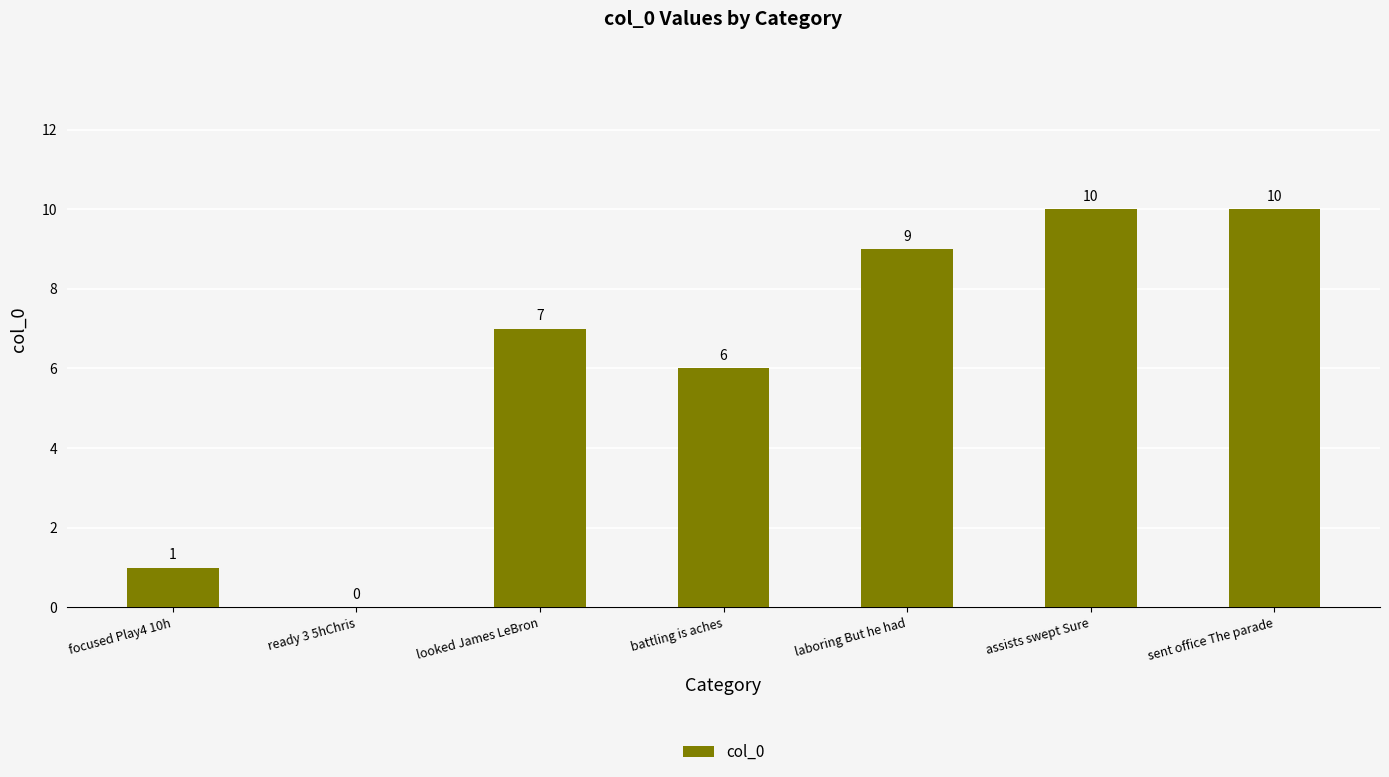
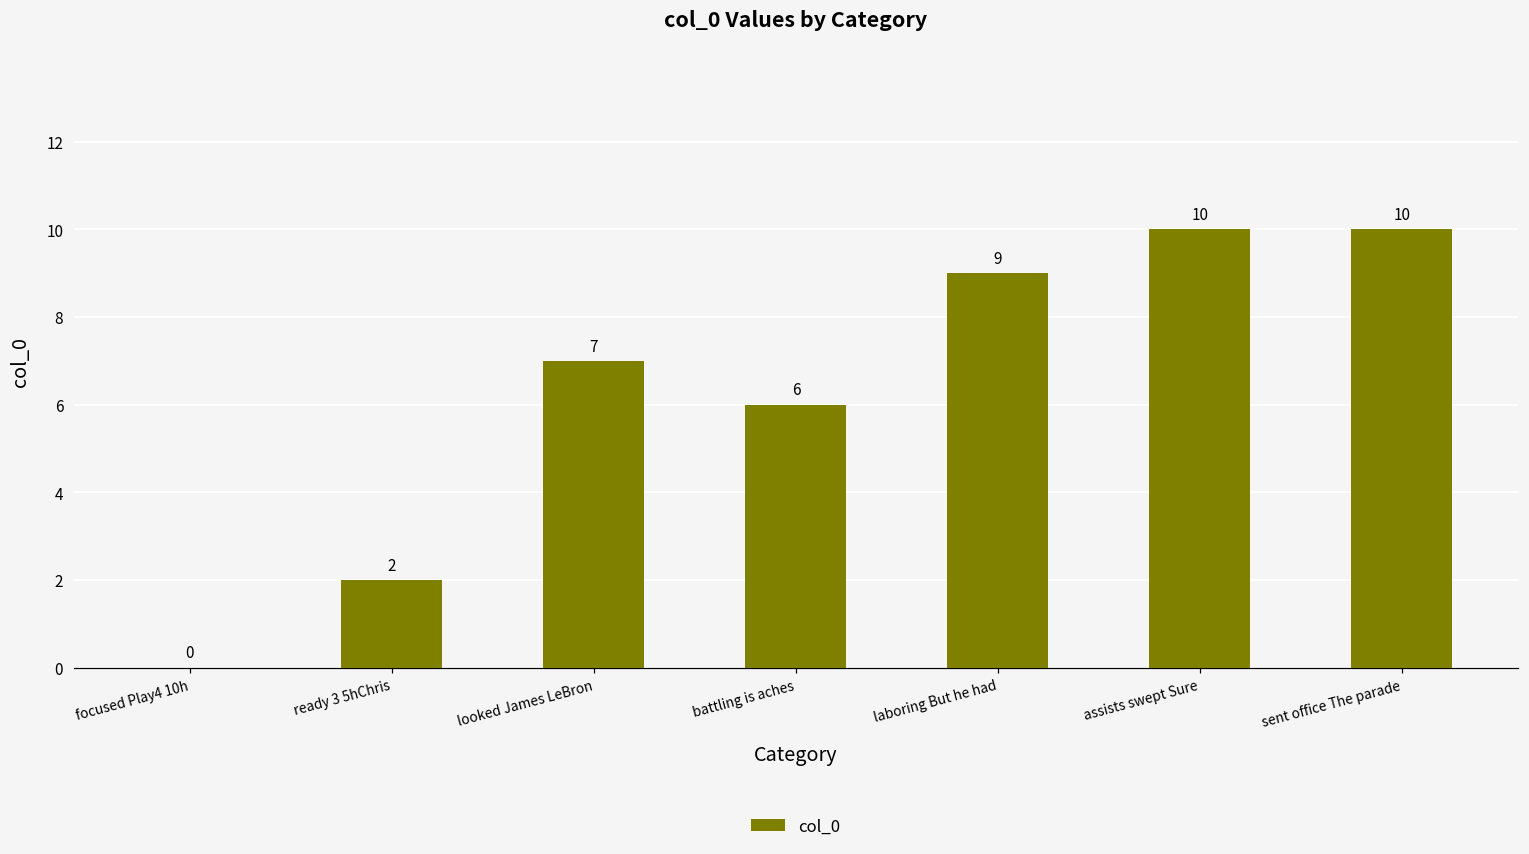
focused Play4 10h: 1 -> 0
ready 3 5hChris: 0 -> 2
